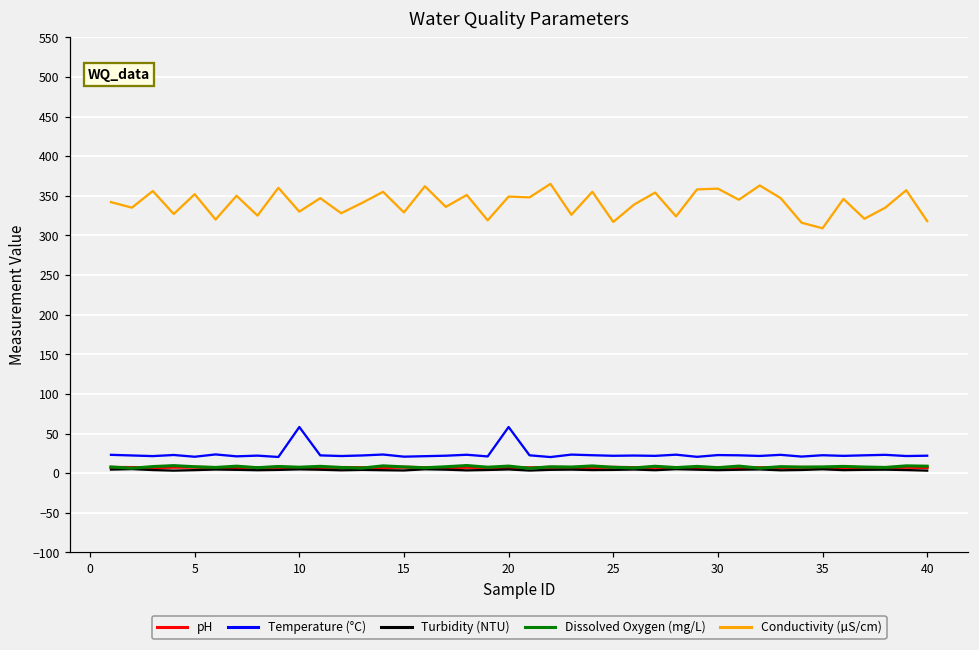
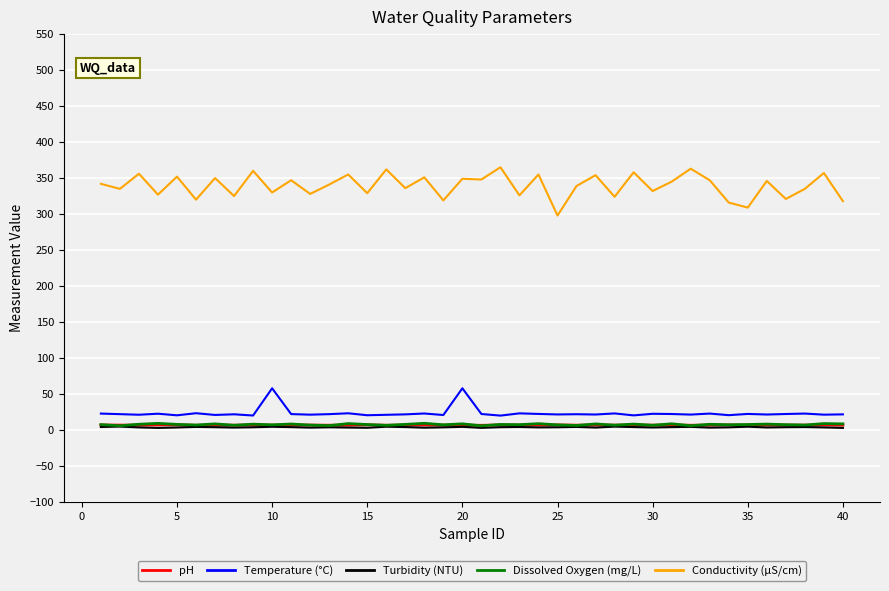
Conductivity (µS/cm), 25: 320 -> 300
Conductivity (µS/cm), 30: 360 -> 330
